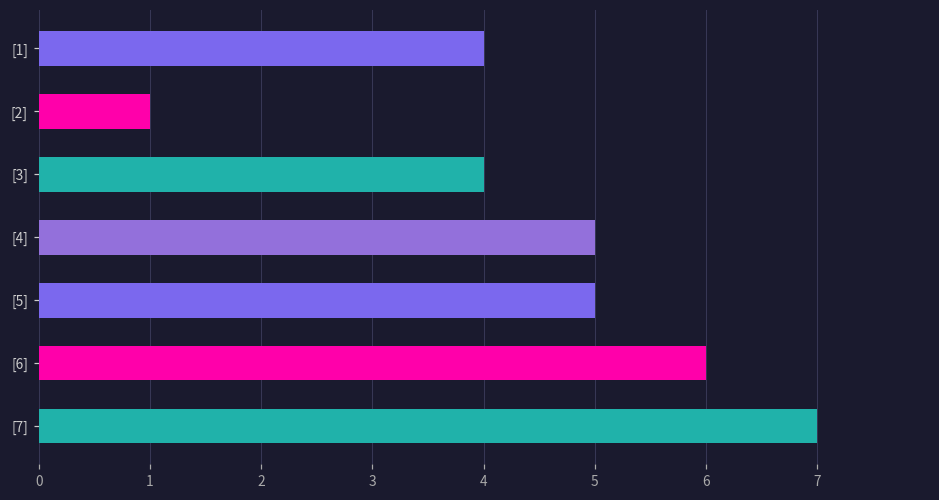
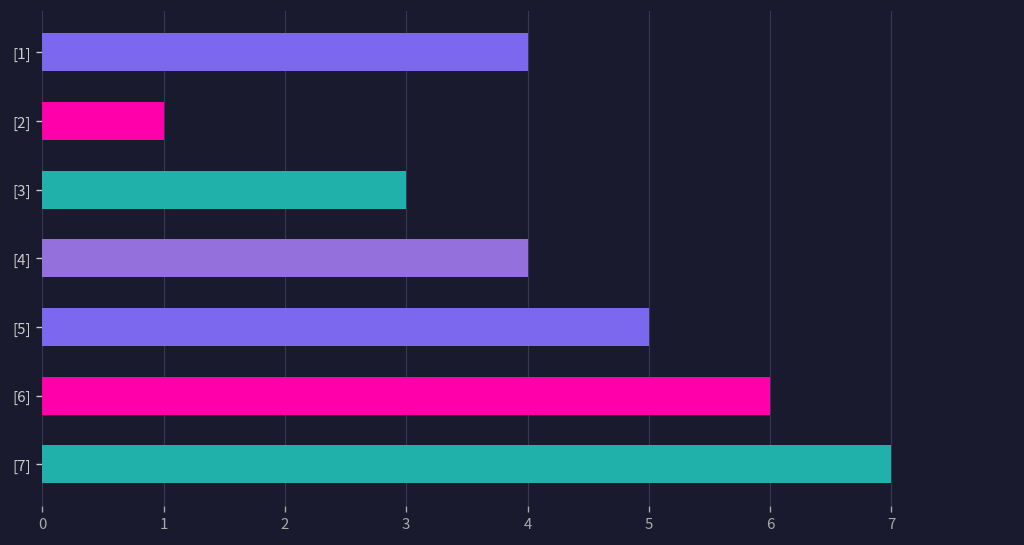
[3]: 4 -> 3
[4]: 5 -> 4
